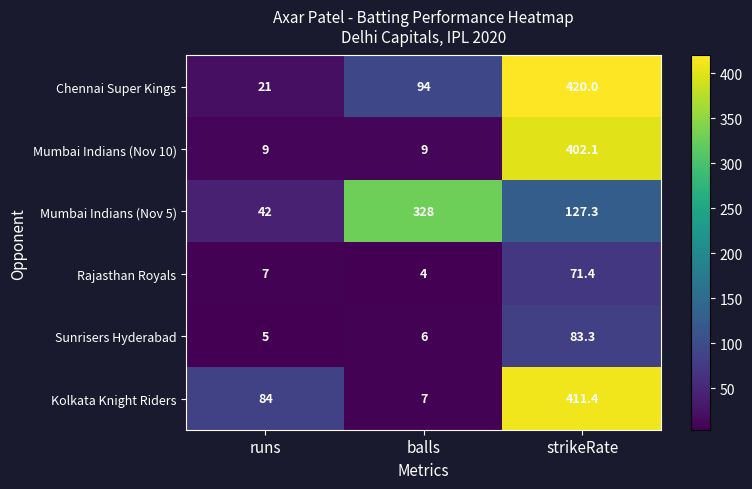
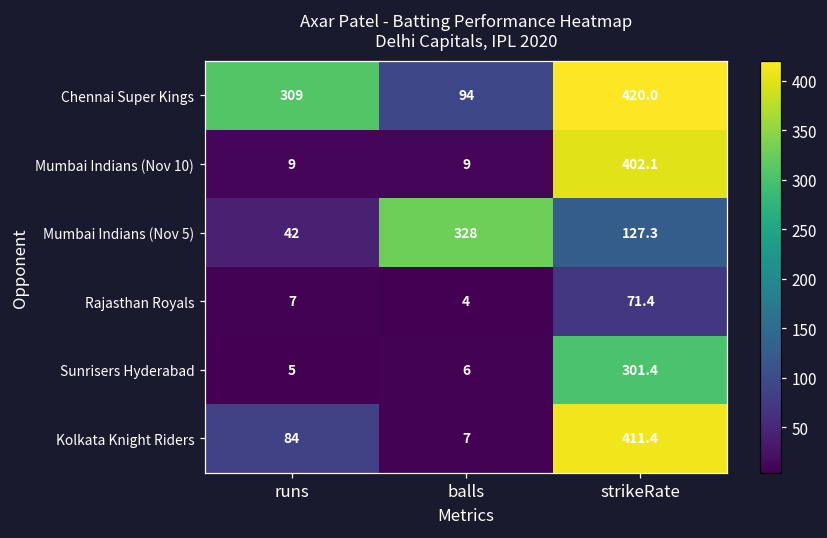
Chennai Super Kings, runs: 21 -> 309
Sunrisers Hyderabad, strikeRate: 83.3 -> 301.4
